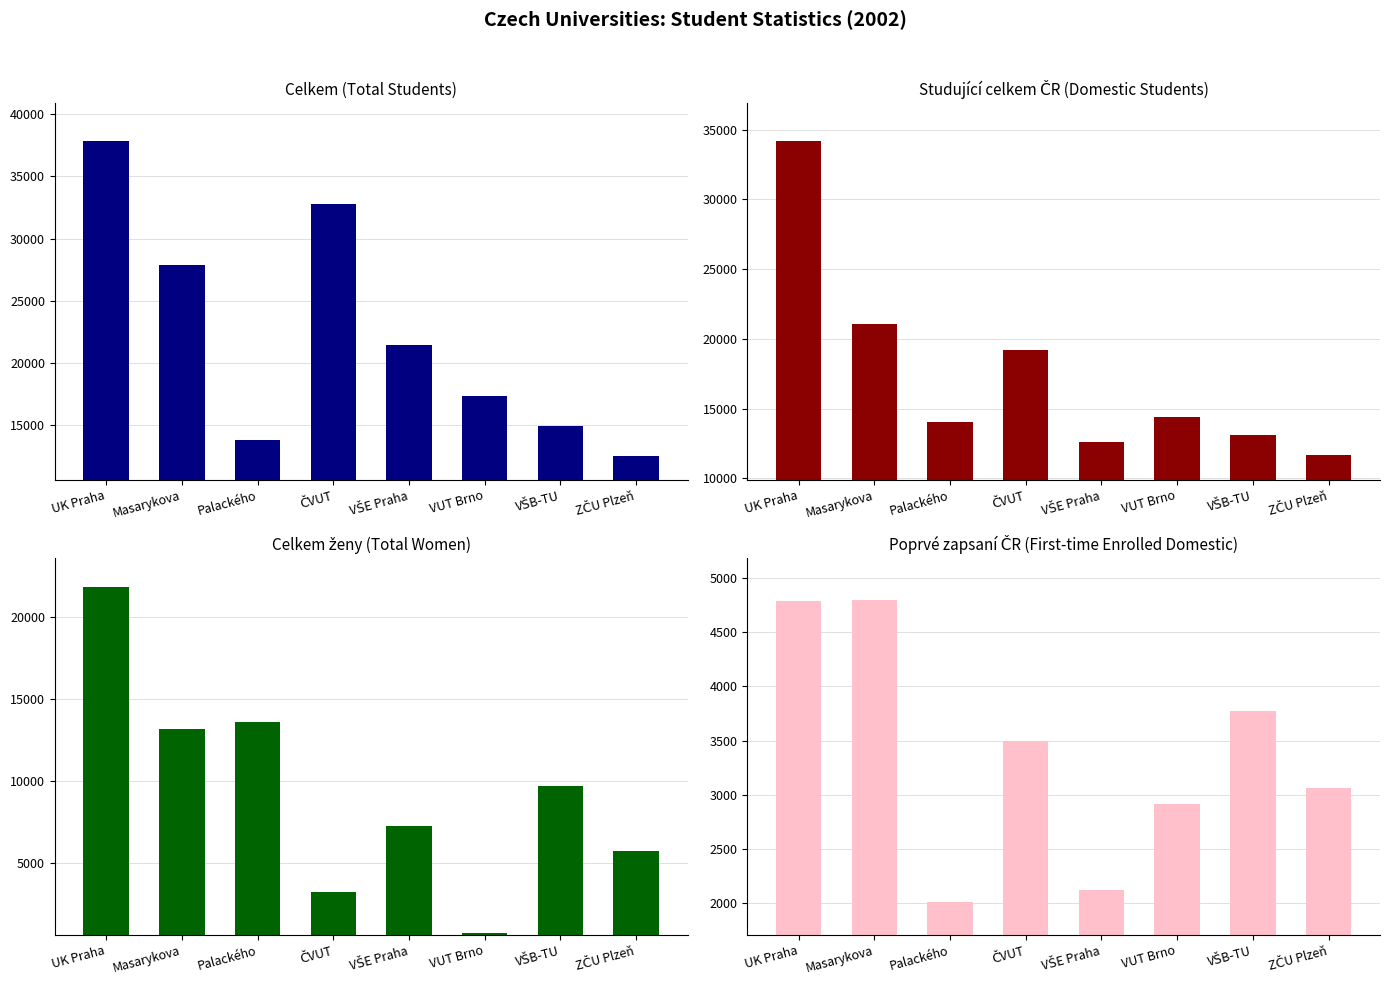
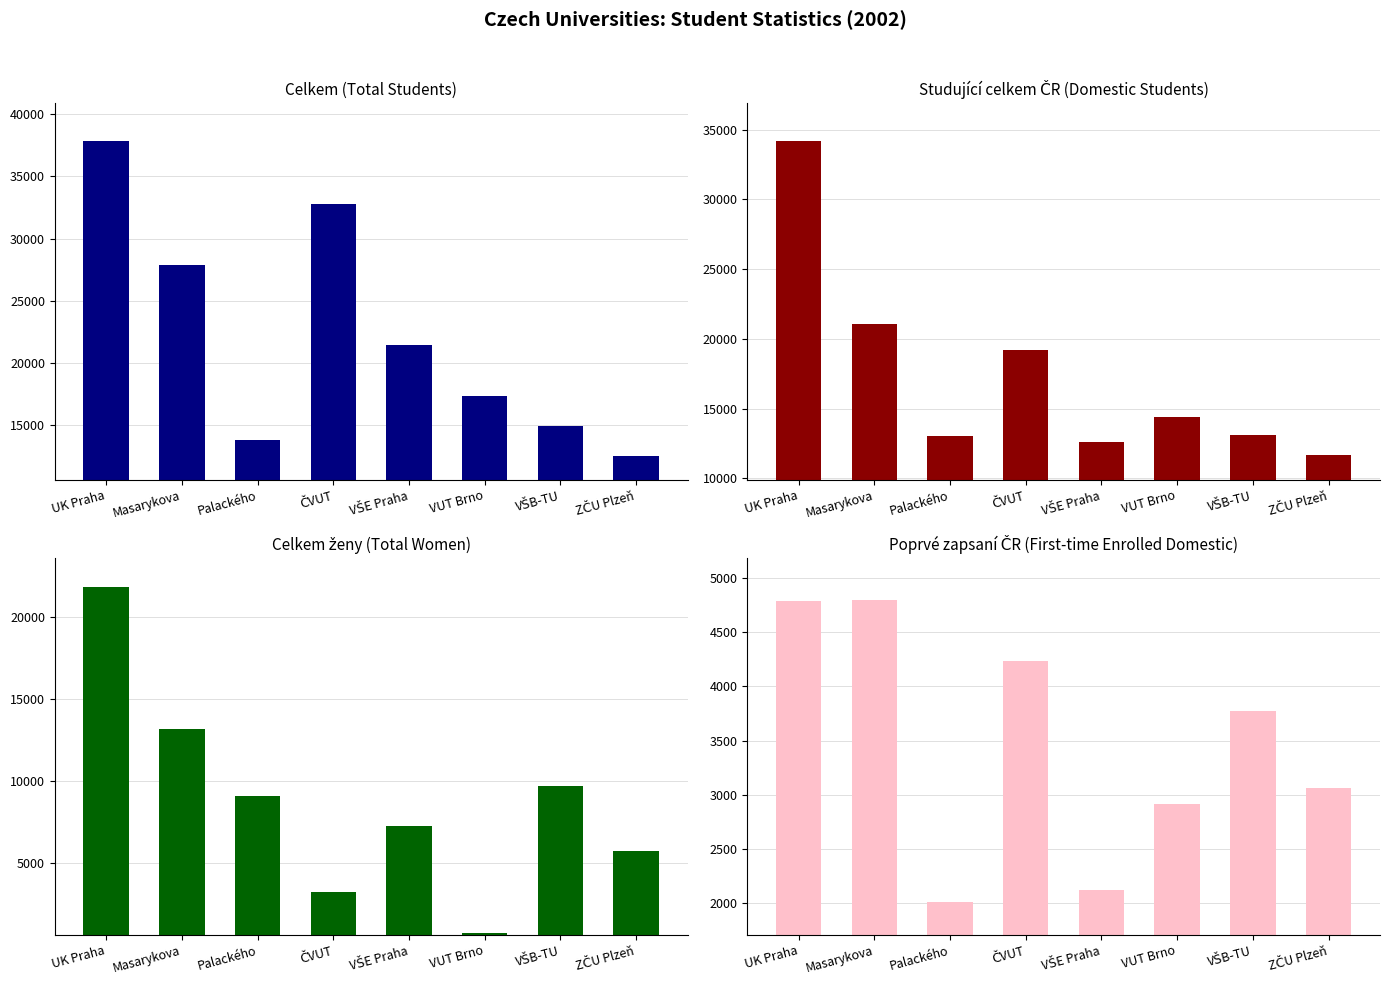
Studující celkem ČR (Domestic Students), Palackého: 14000 -> 13100
Celkem ženy (Total Women), Palackého: 13600 -> 9100
Poprvé zapsaní ČR (First-time Enrolled Domestic), ČVUT: 3490 -> 4240
